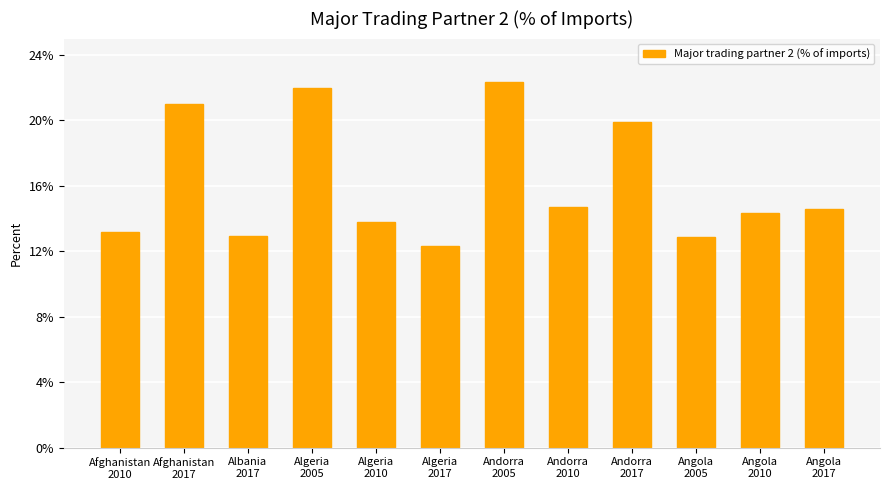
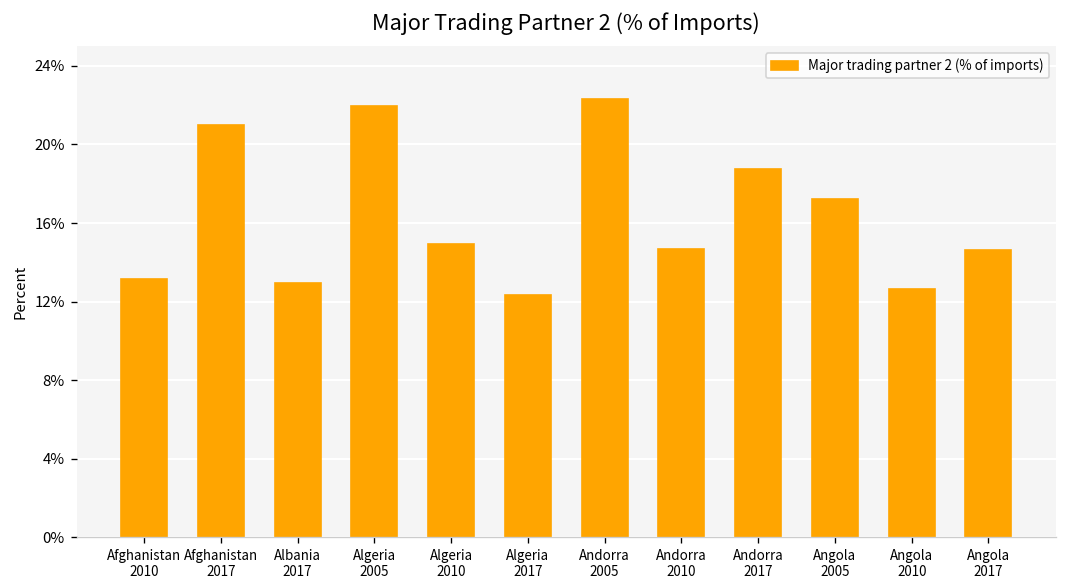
Algeria 2010: 13.8% -> 14.9%
Andorra 2017: 19.9% -> 18.8%
Angola 2005: 12.9% -> 17.3%
Angola 2010: 14.4% -> 12.6%
